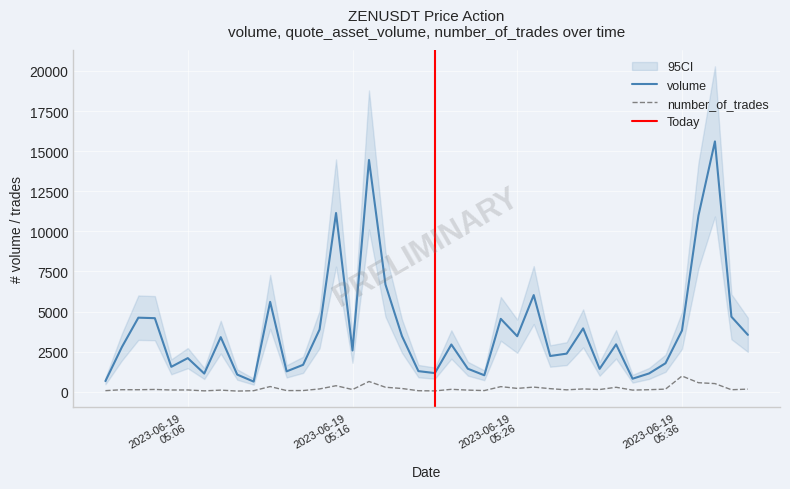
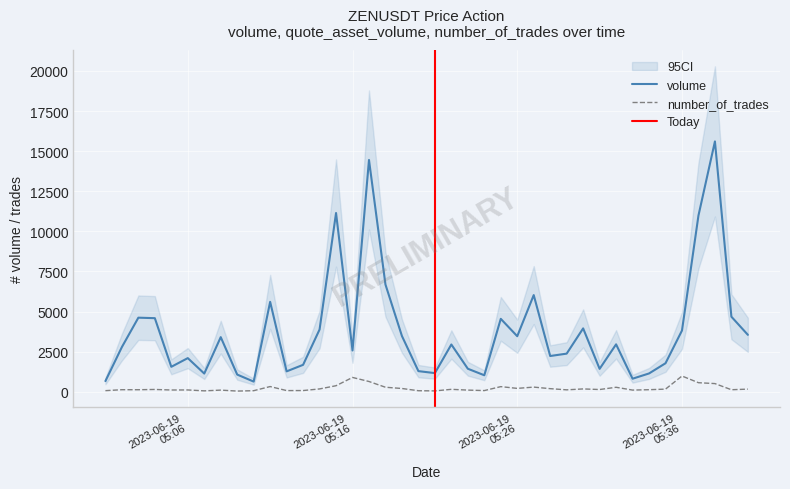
number_of_trades, 2023-06-19 05:16: 100 -> 900
